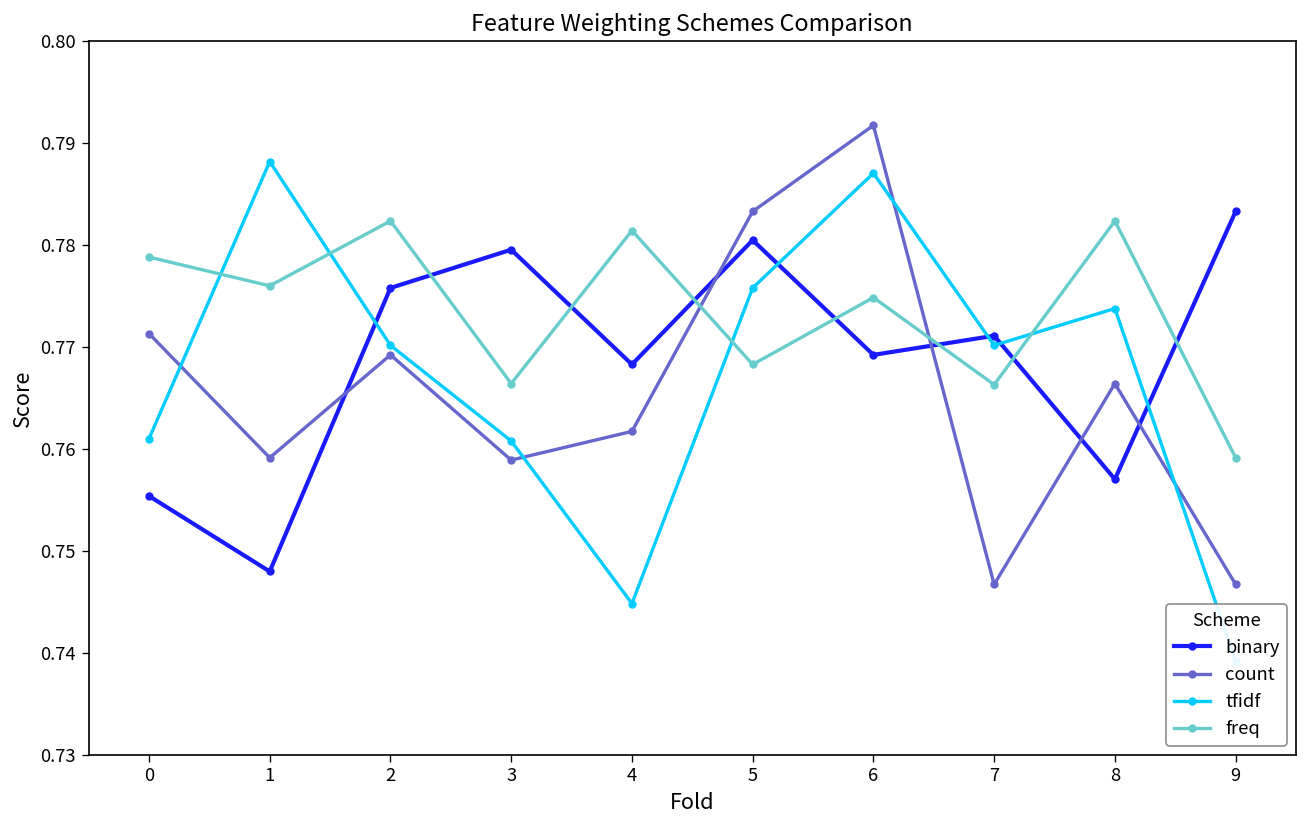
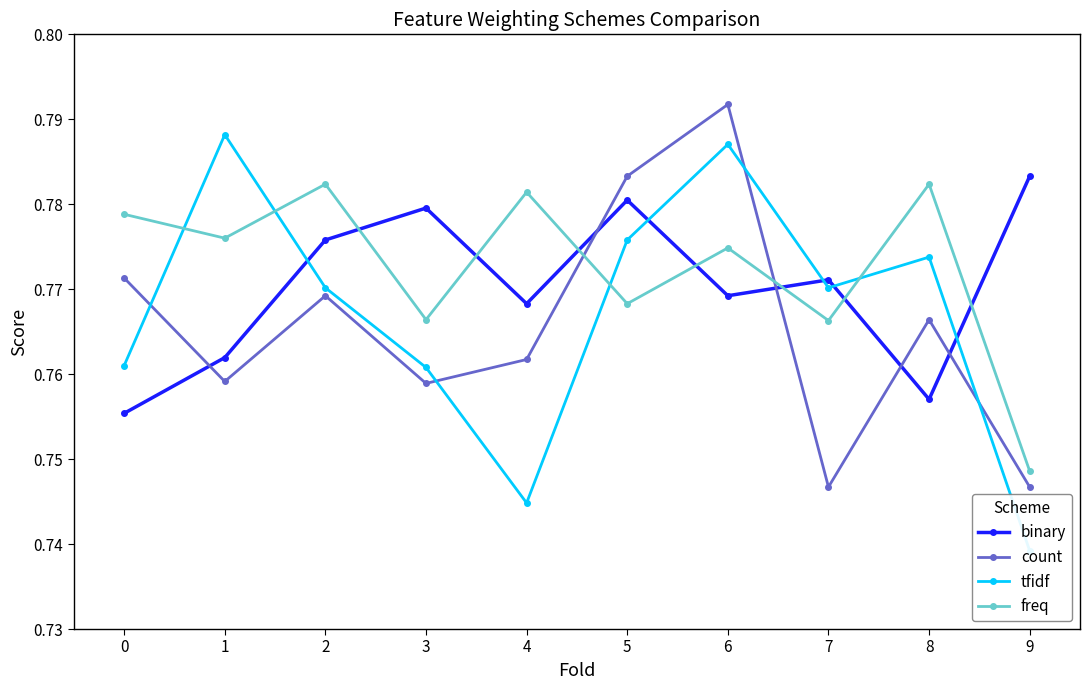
binary, 1: 0.748 -> 0.762
freq, 9: 0.759 -> 0.749
